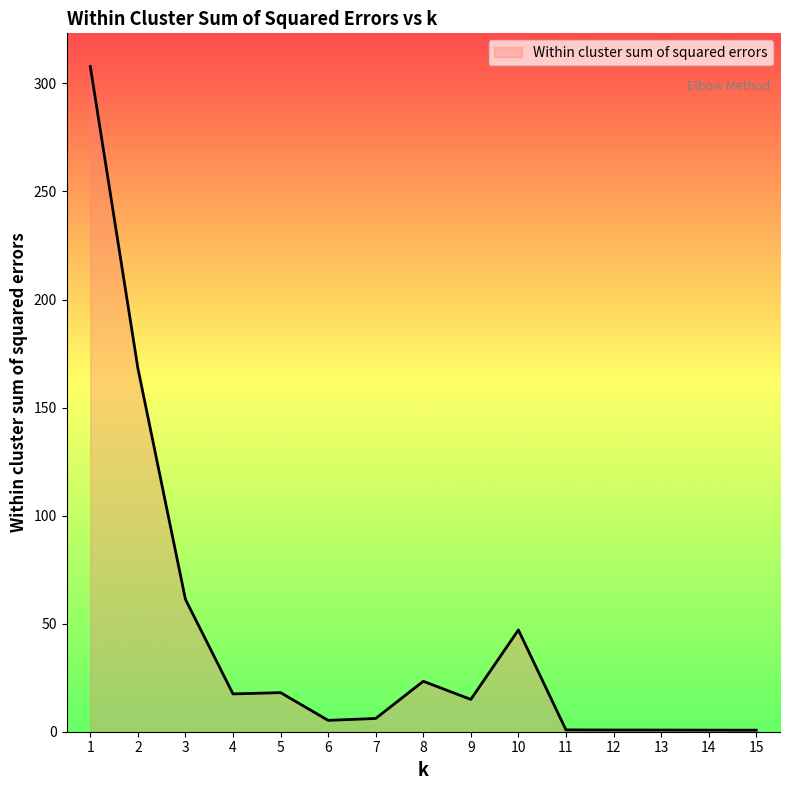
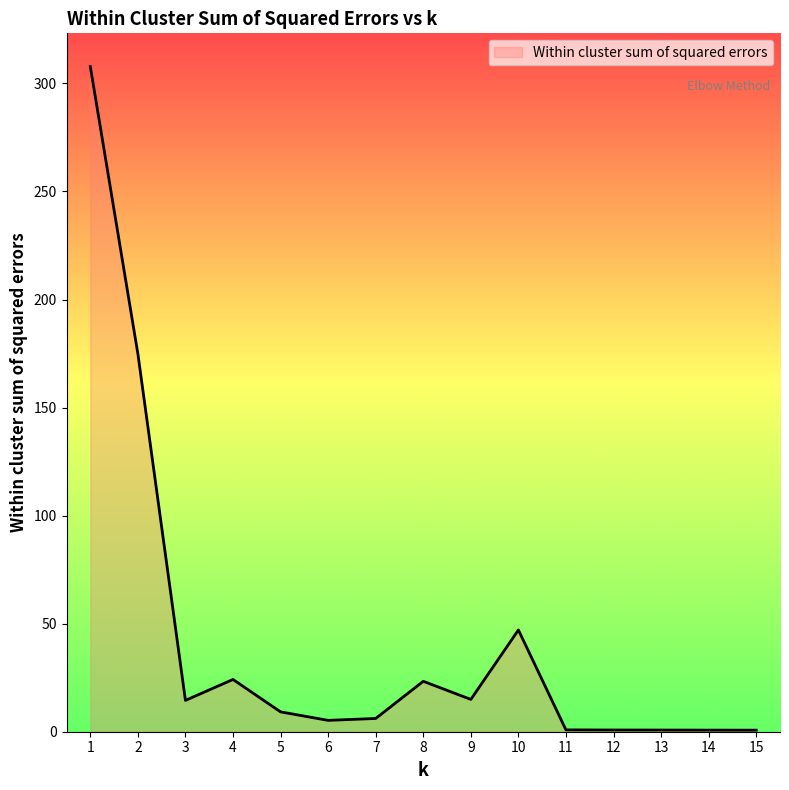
2: 168 -> 175
3: 61 -> 15
4: 17 -> 24
5: 18 -> 9
